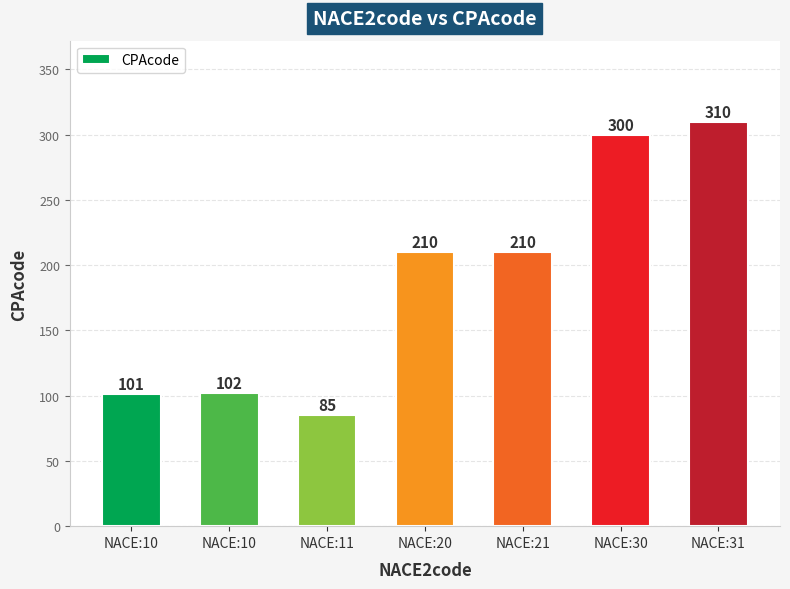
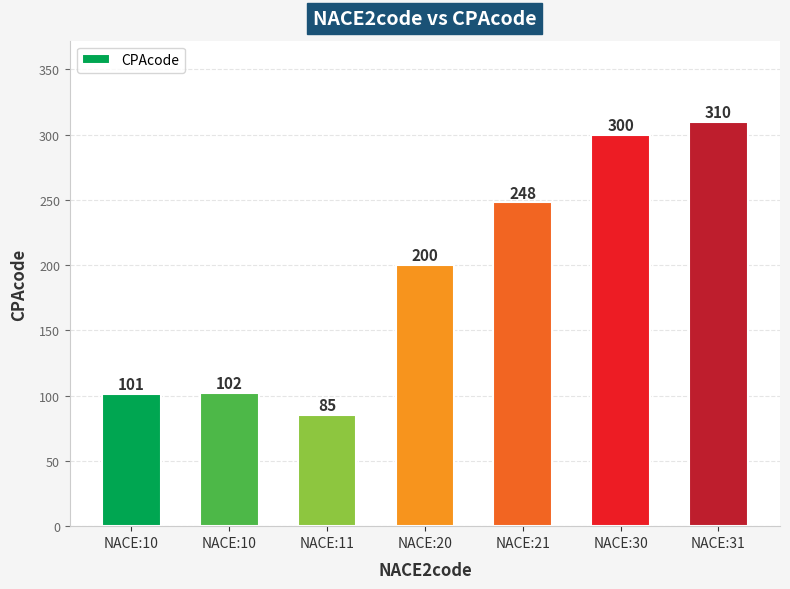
NACE:20: 210 -> 200
NACE:21: 210 -> 248
